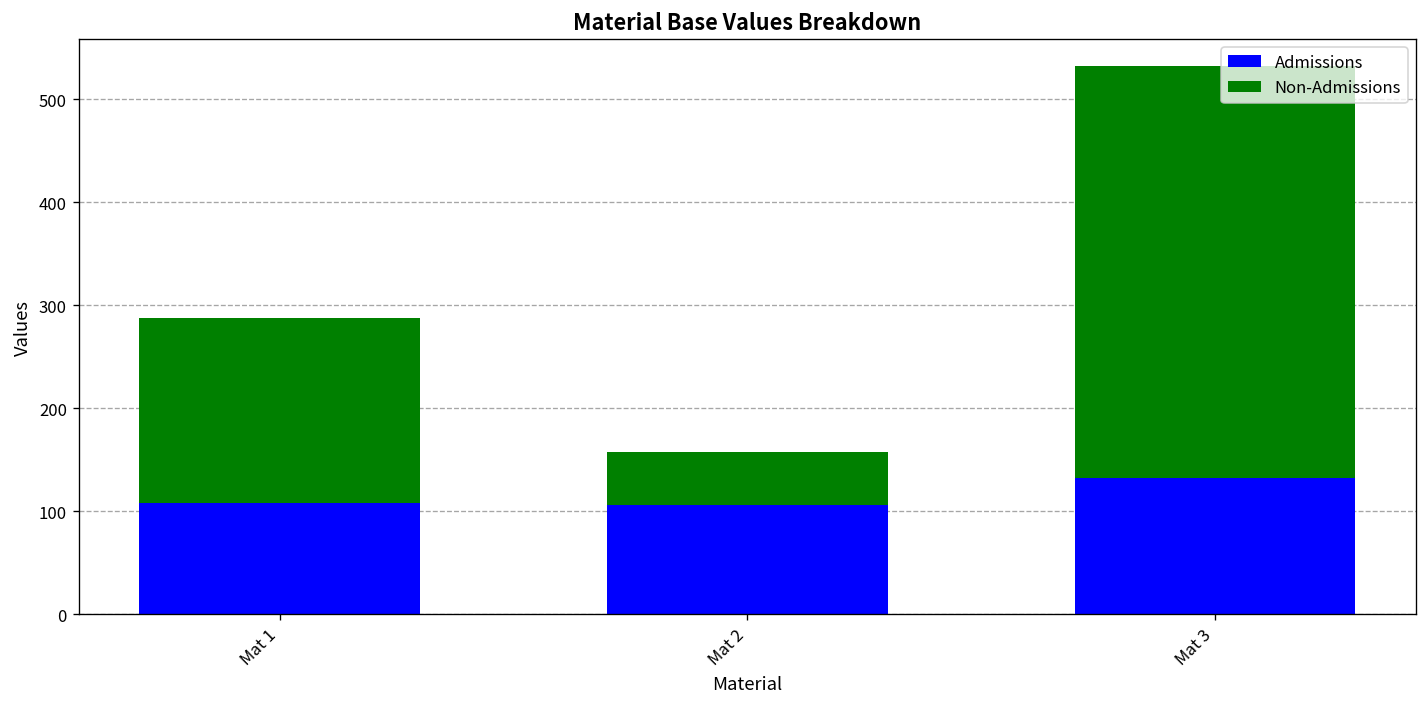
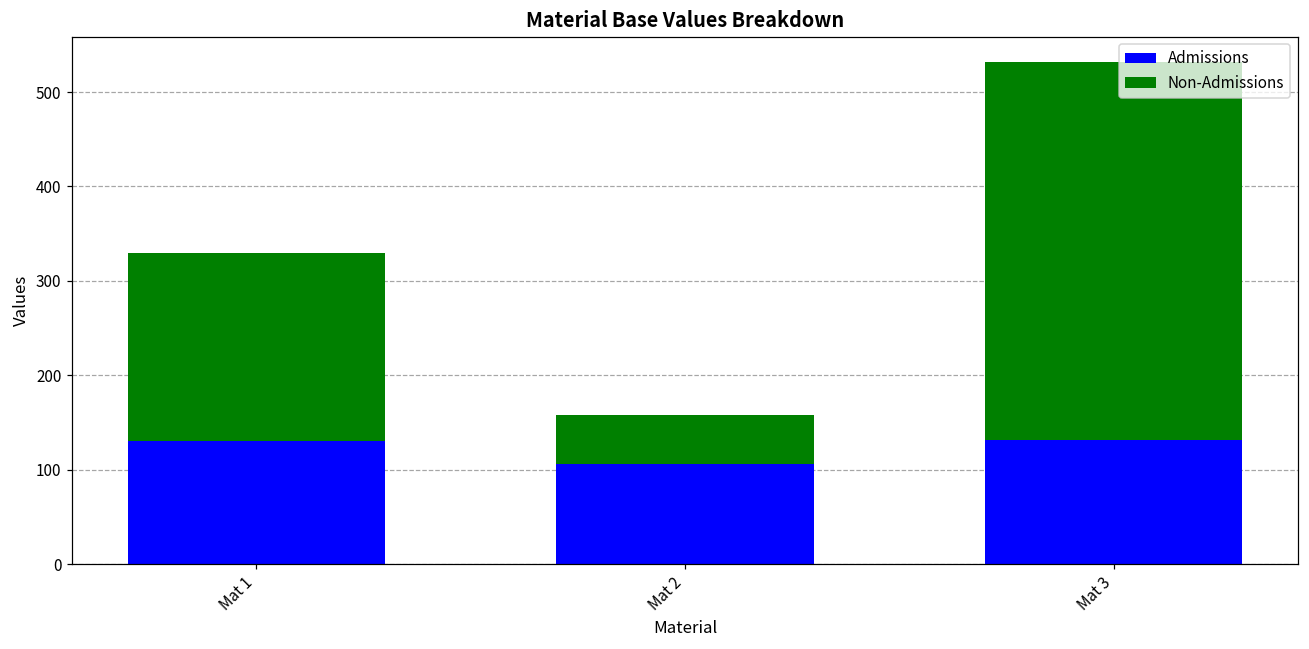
Admissions, Mat 1: 110 -> 130
Non-Admissions, Mat 1: 180 -> 200
